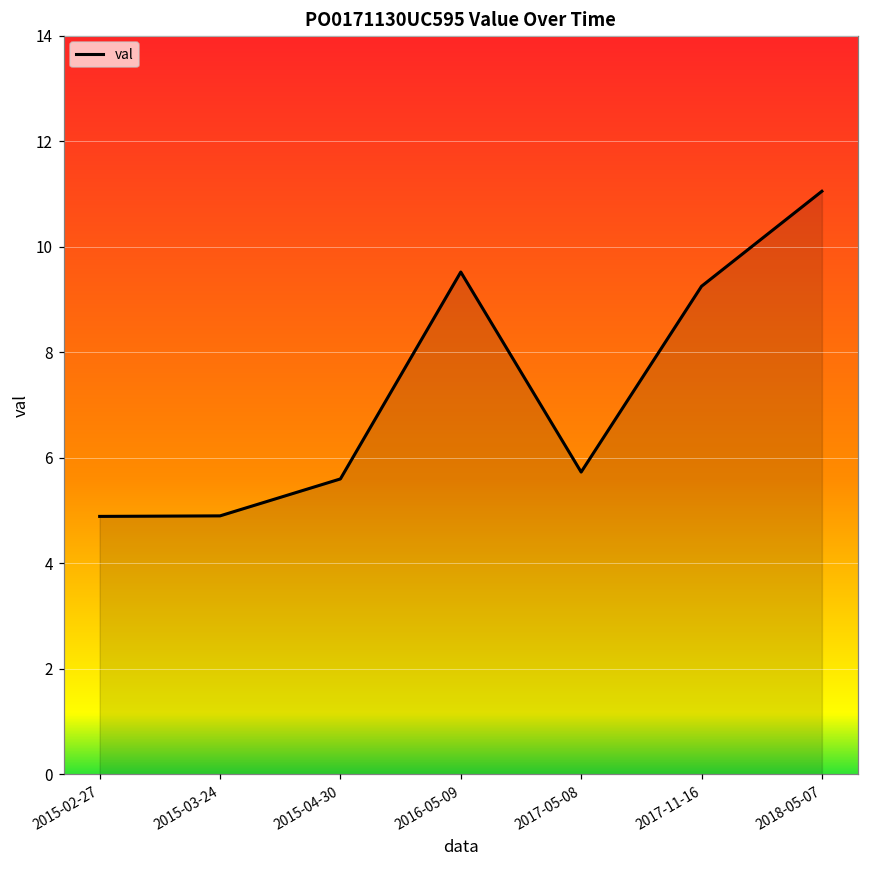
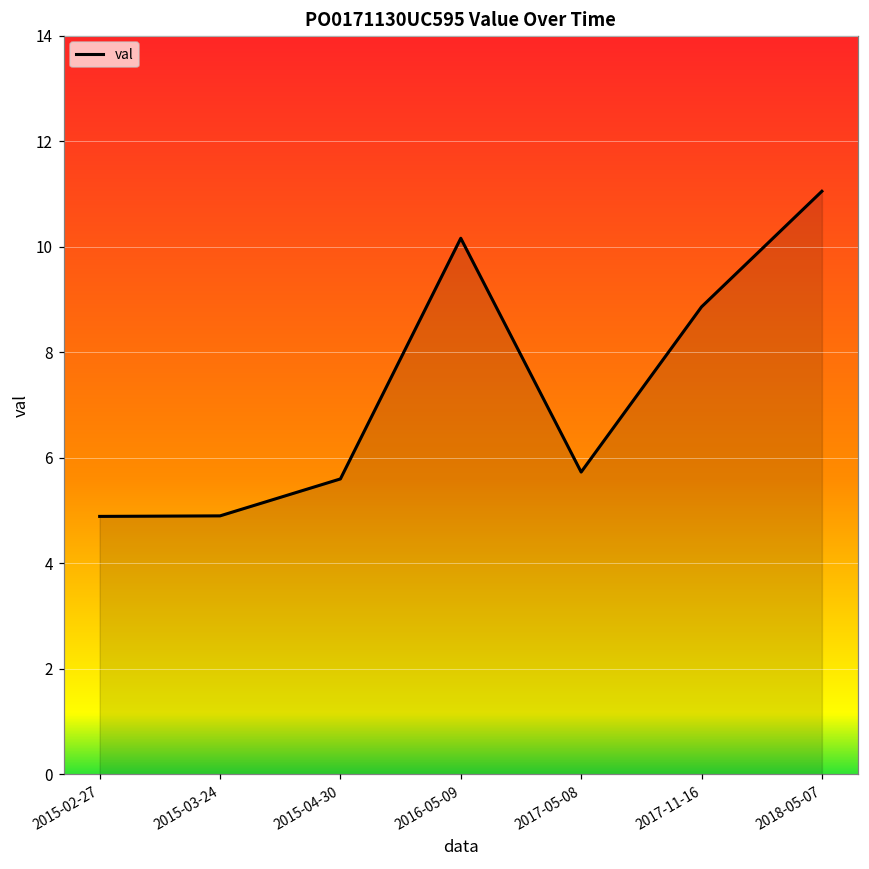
2016-05-09: 9.5 -> 10.2
2017-11-16: 9.3 -> 8.9
